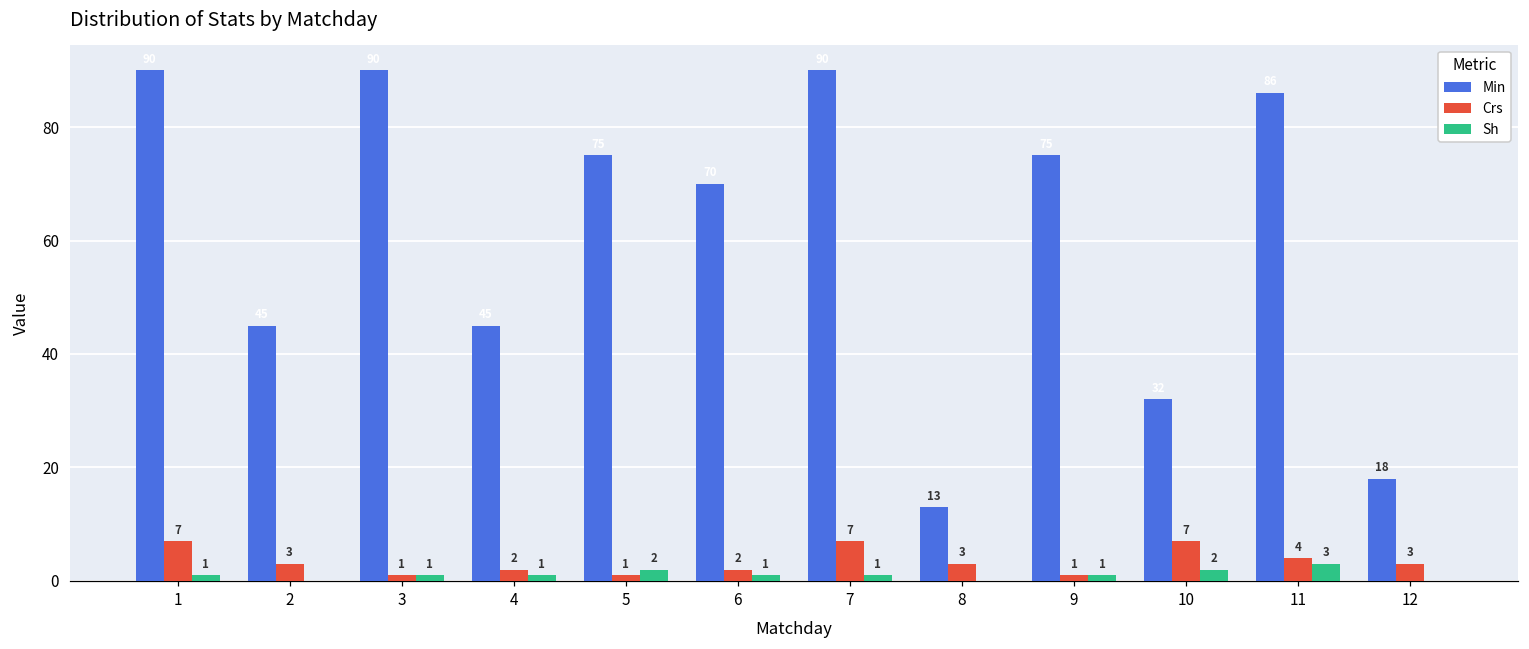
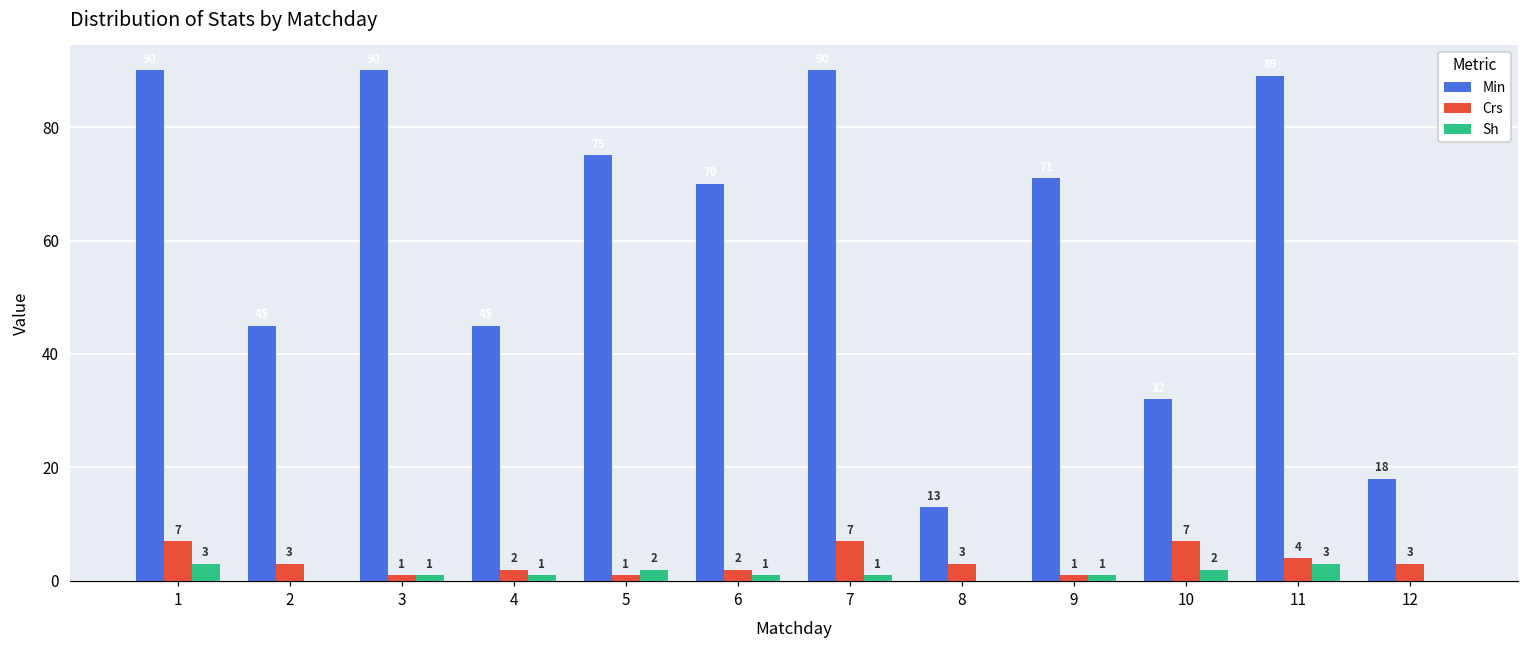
Sh, 1: 1 -> 3
Min, 9: 75 -> 71
Min, 11: 86 -> 89
